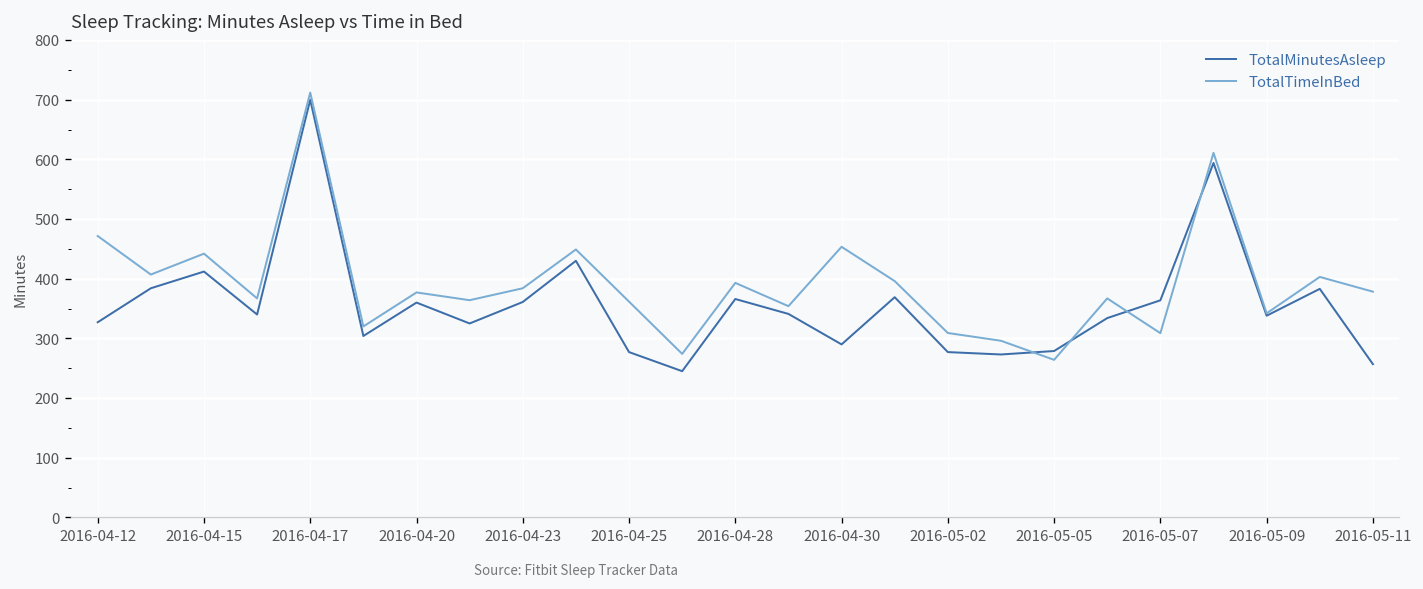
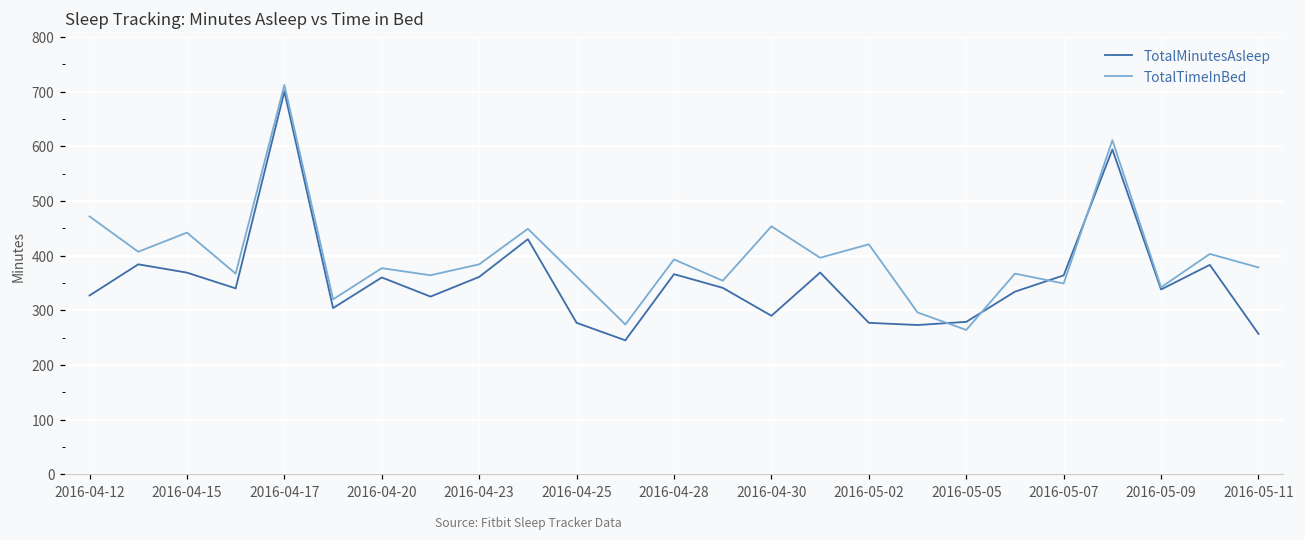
TotalMinutesAsleep, 2016-04-15: 410 -> 370
TotalTimeInBed, 2016-05-02: 310 -> 420
TotalTimeInBed, 2016-05-07: 310 -> 350
